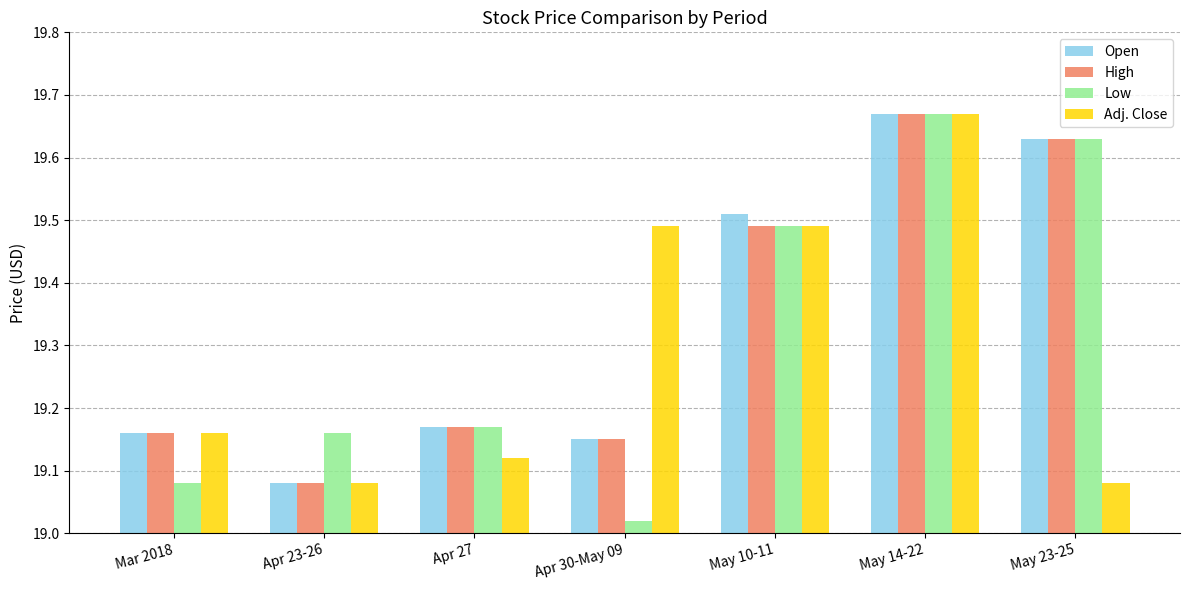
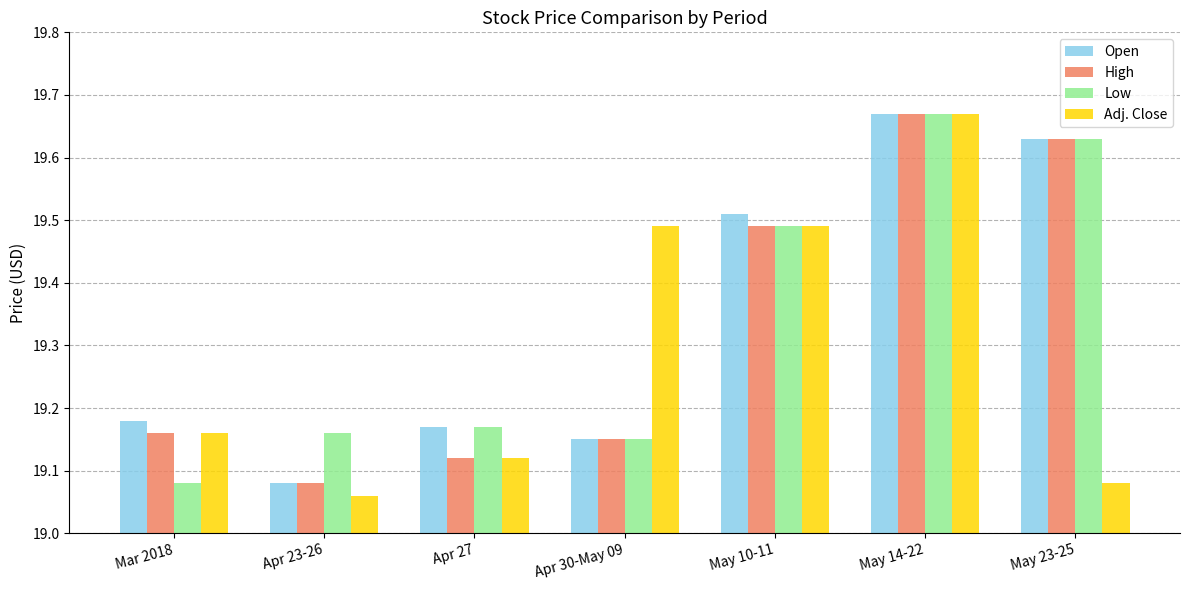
Open, Mar 2018: 19.16 -> 19.18
Adj. Close, Apr 23-26: 19.08 -> 19.06
High, Apr 27: 19.17 -> 19.12
Low, Apr 30-May 09: 19.02 -> 19.15
